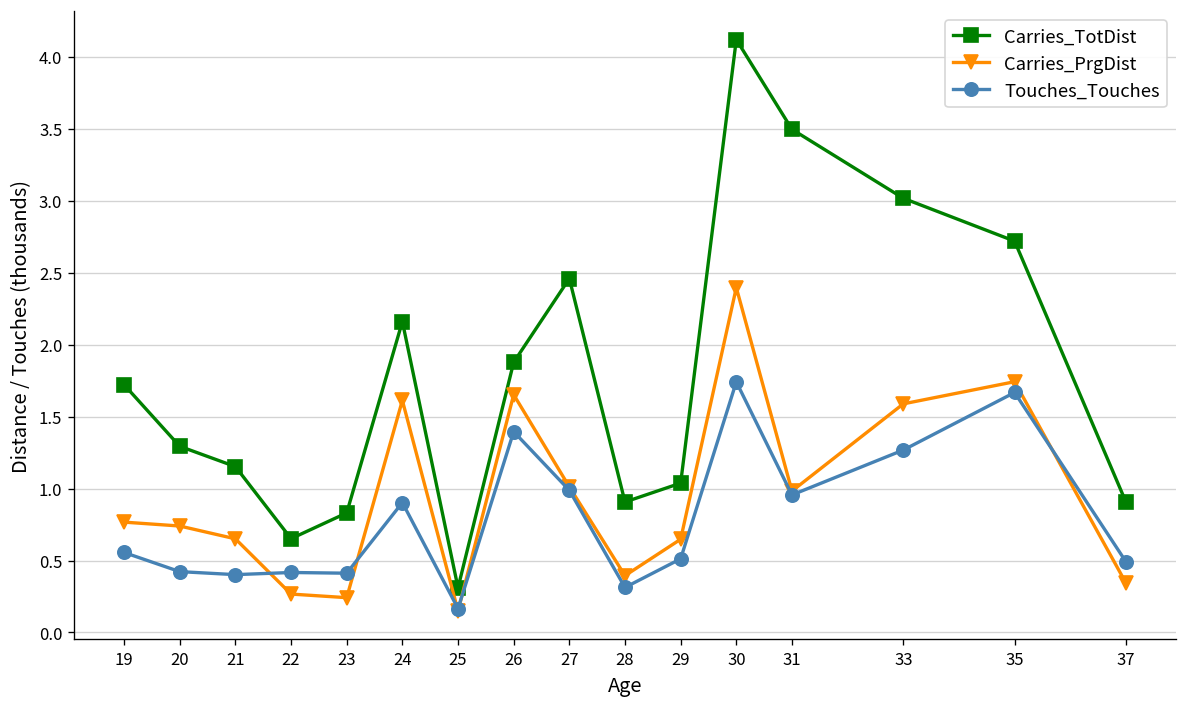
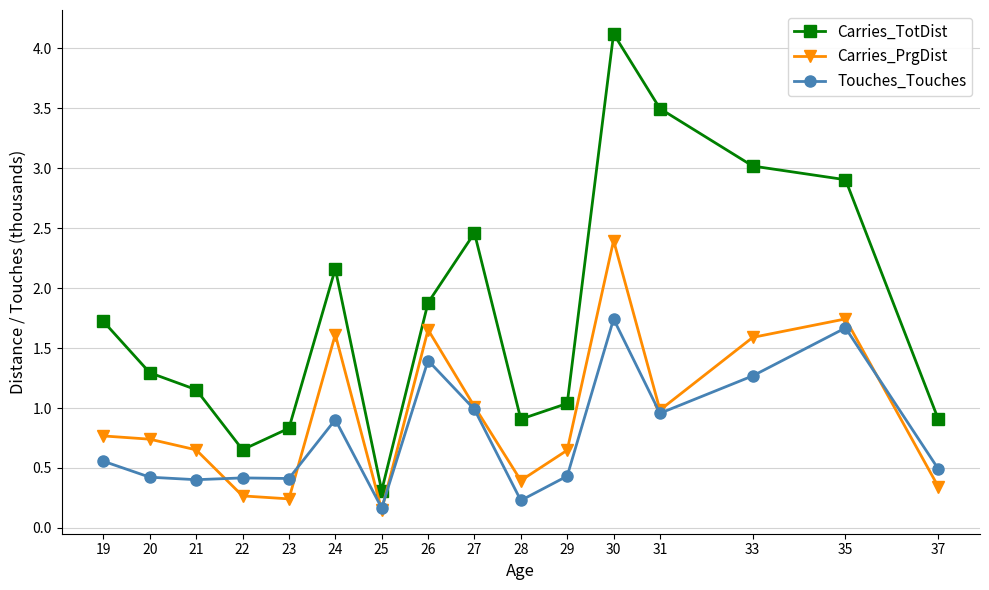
Touches_Touches, 28: 0.31 -> 0.23
Touches_Touches, 29: 0.51 -> 0.43
Carries_TotDist, 35: 2.72 -> 2.90
